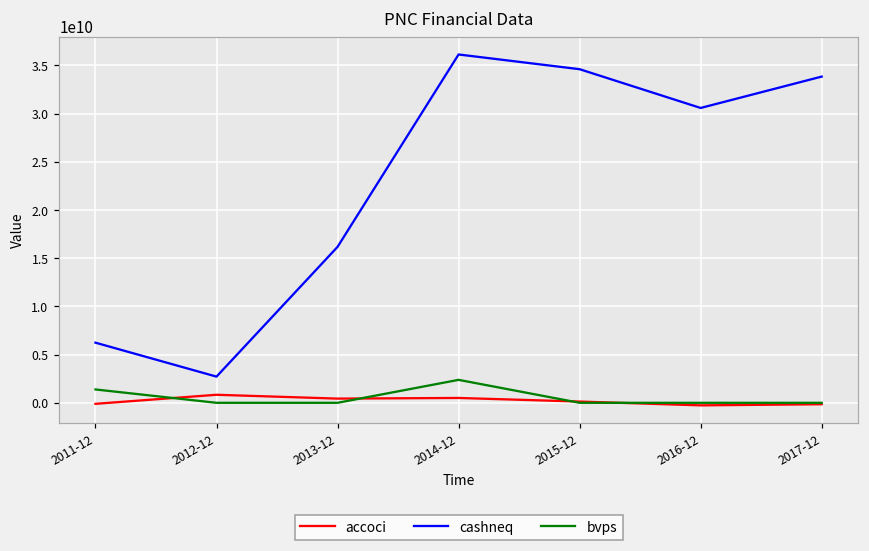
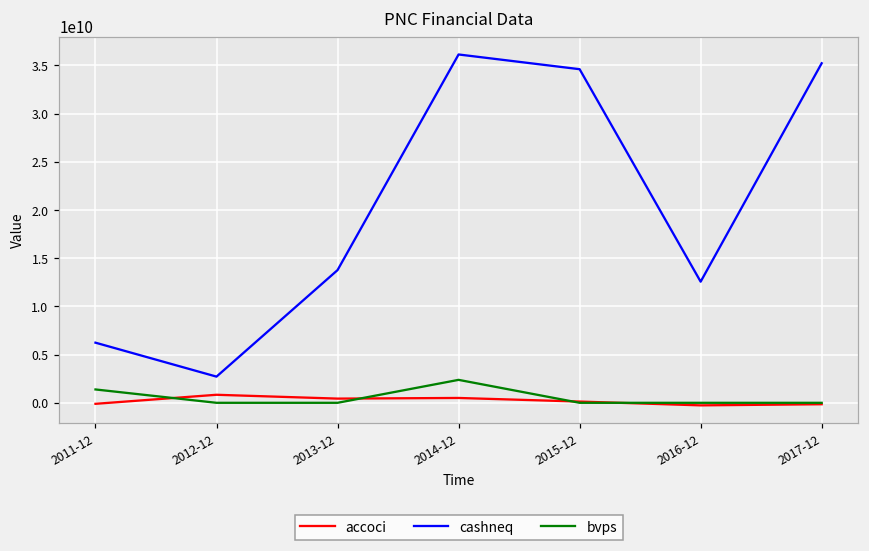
cashneq, 2013-12: 16000000000 -> 14000000000
cashneq, 2016-12: 31000000000 -> 13000000000
cashneq, 2017-12: 34000000000 -> 35000000000
